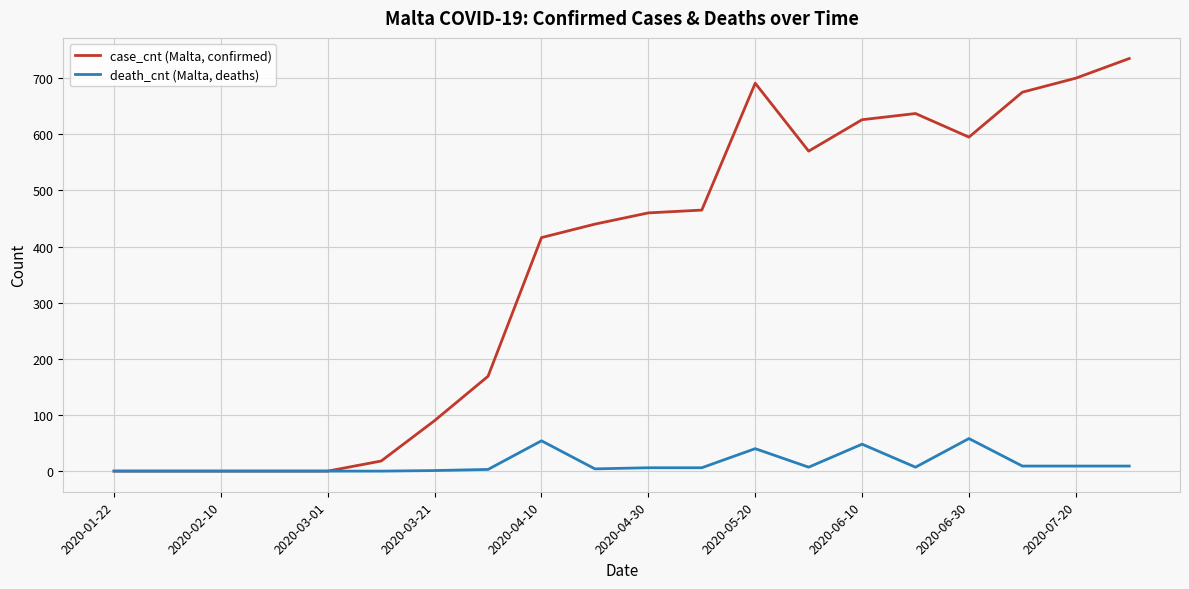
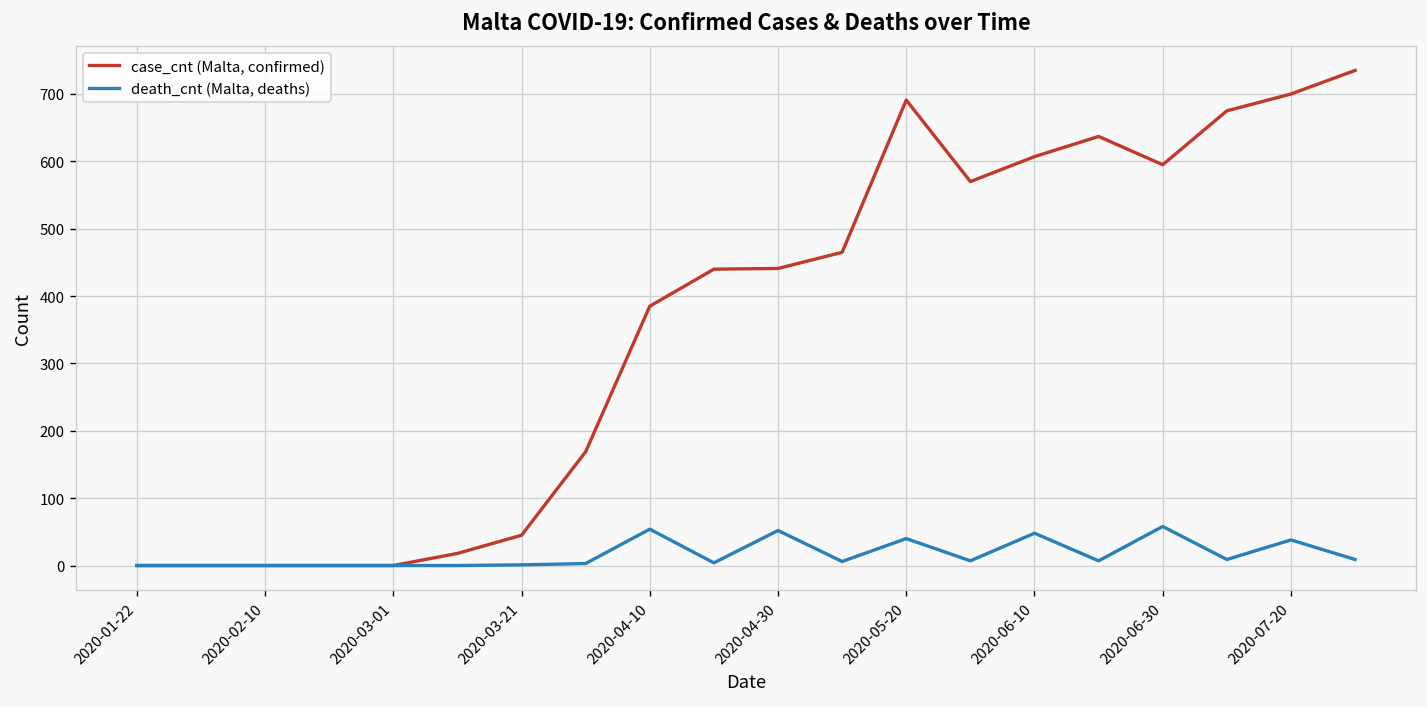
case_cnt (Malta, confirmed), 2020-03-21: 90 -> 50
case_cnt (Malta, confirmed), 2020-04-10: 420 -> 390
case_cnt (Malta, confirmed), 2020-04-30: 460 -> 440
death_cnt (Malta, deaths), 2020-04-30: 10 -> 50
case_cnt (Malta, confirmed), 2020-06-10: 630 -> 610
death_cnt (Malta, deaths), 2020-07-20: 10 -> 40
